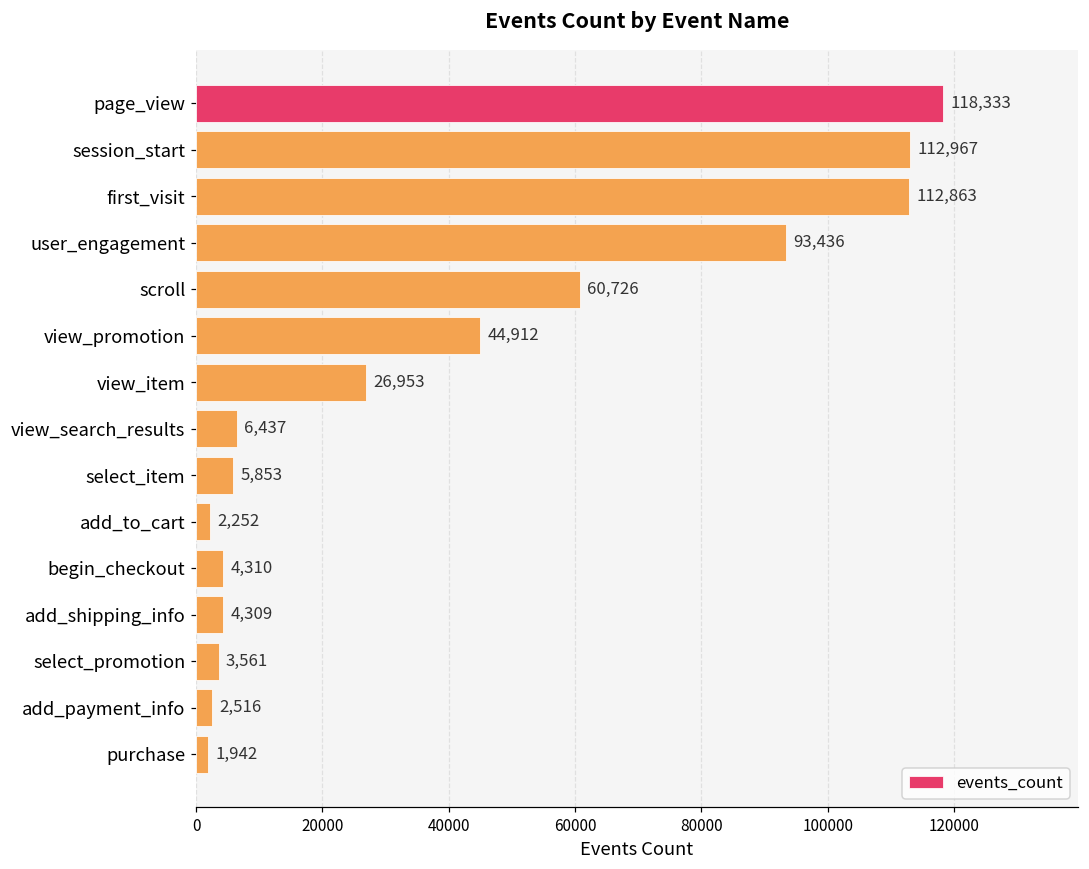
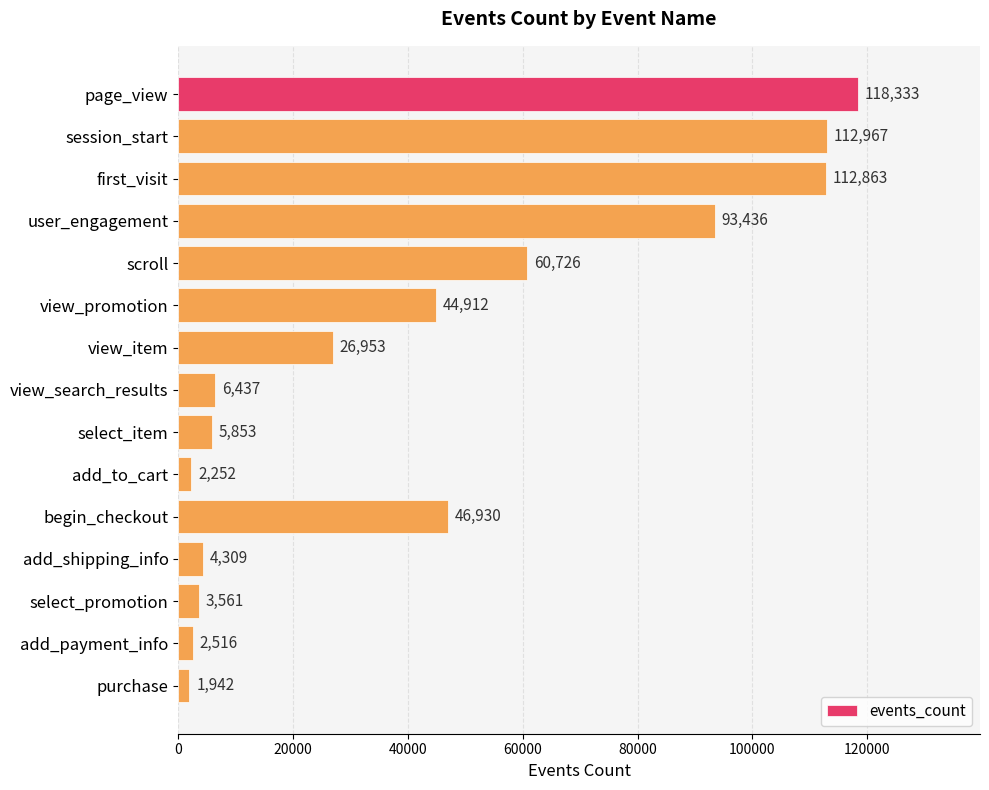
begin_checkout: 4,310 -> 46,930
